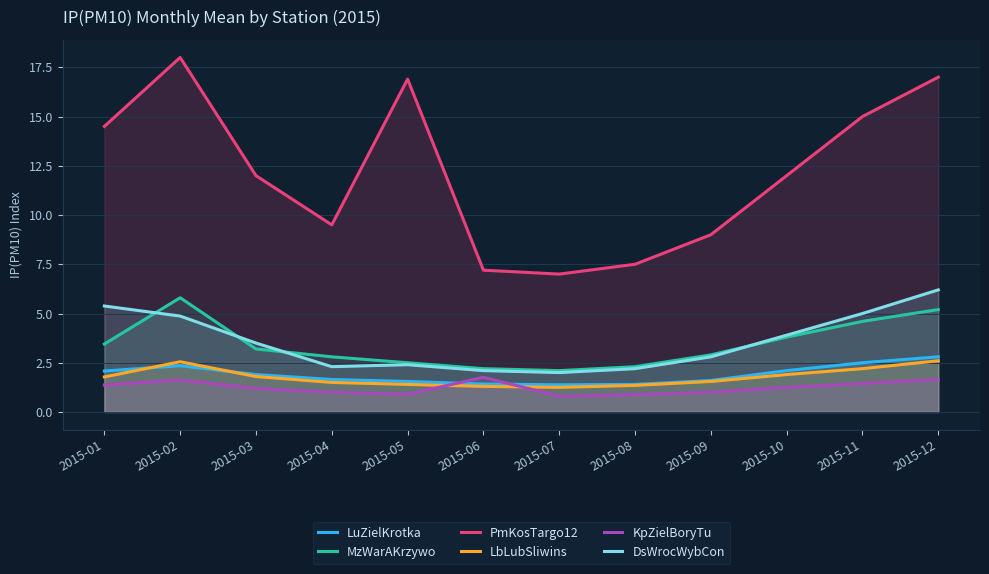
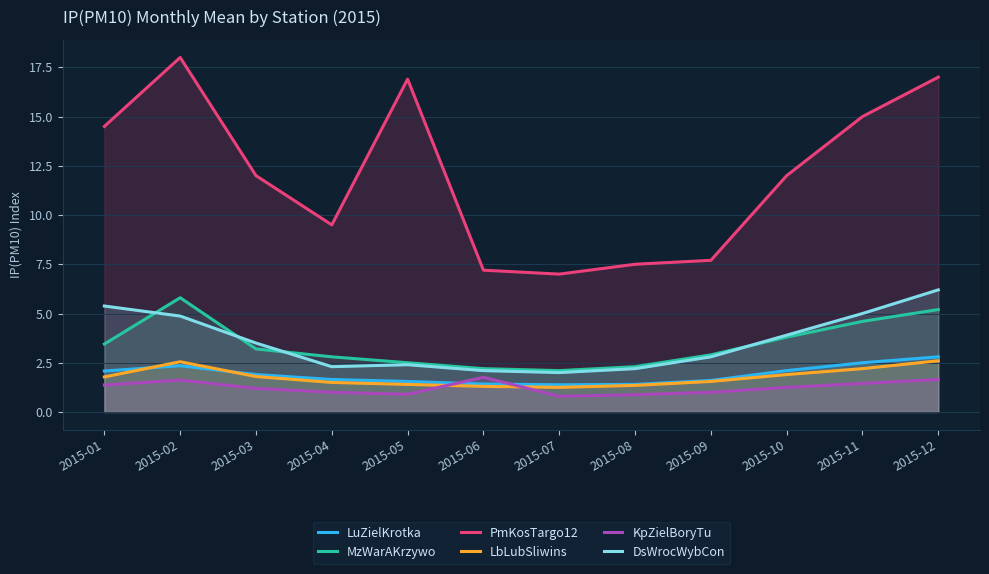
PmKosTargo12, 2015-09: 9.0 -> 7.7
